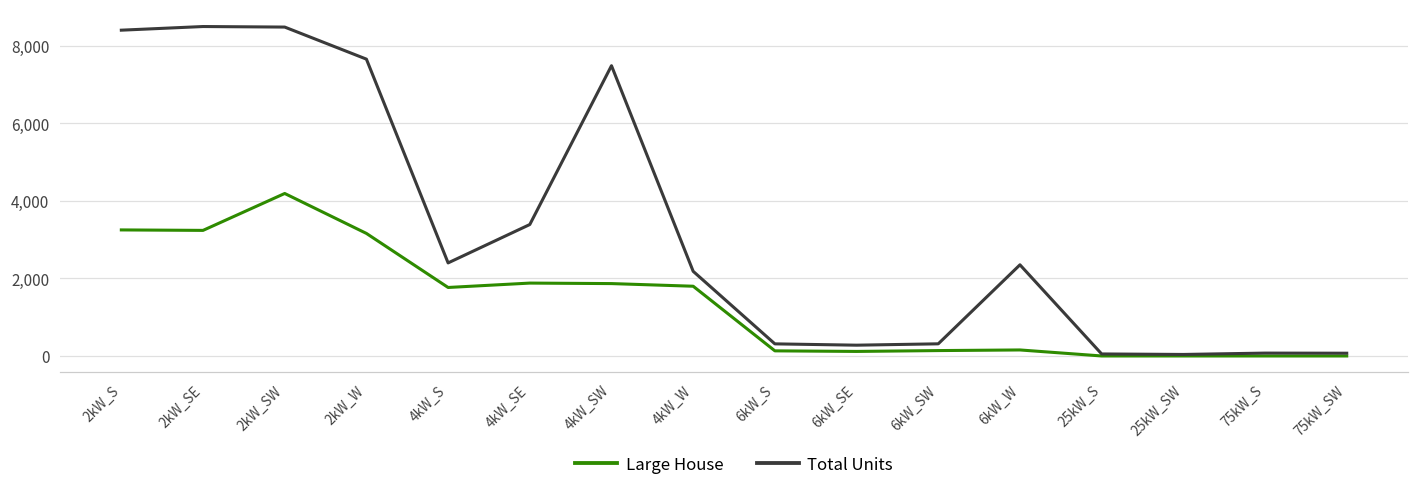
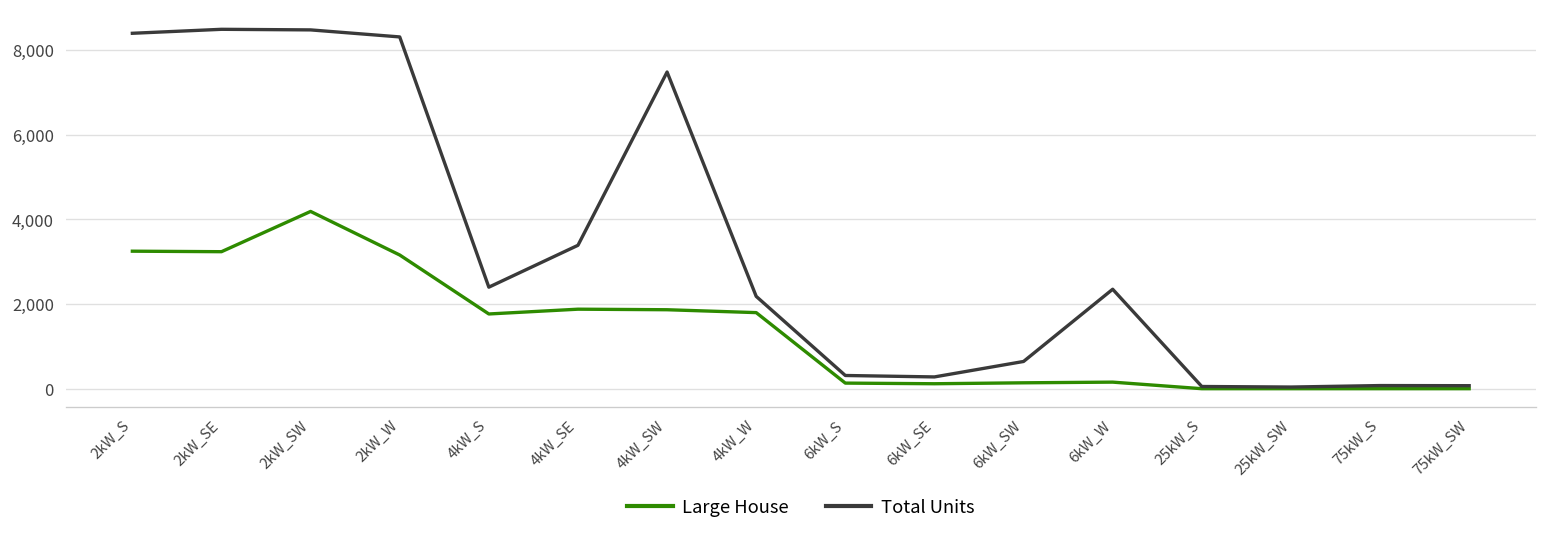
Total Units, 2kW_W: 7,600 -> 8,300
Total Units, 6kW_SW: 300 -> 600
